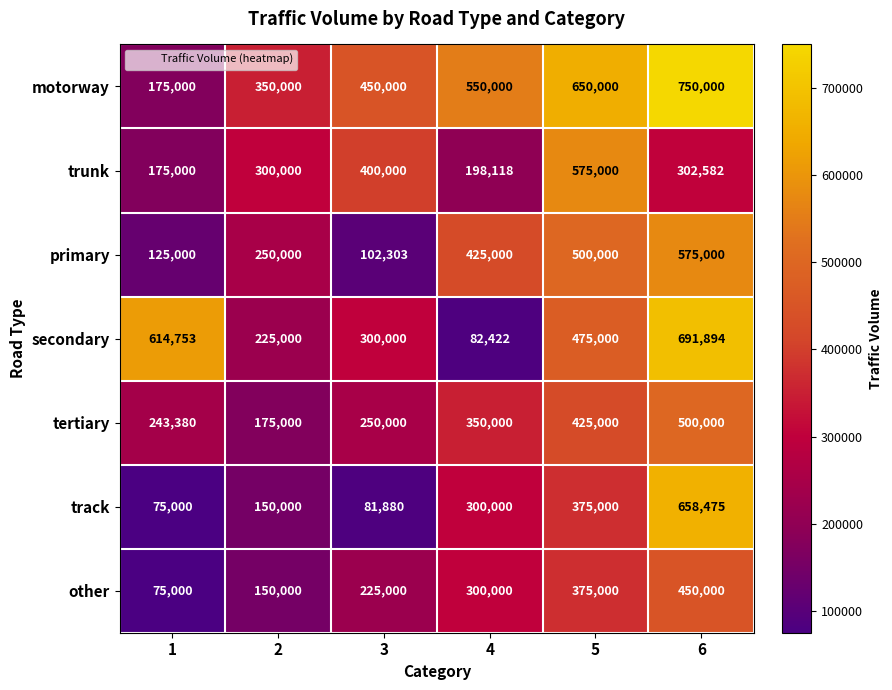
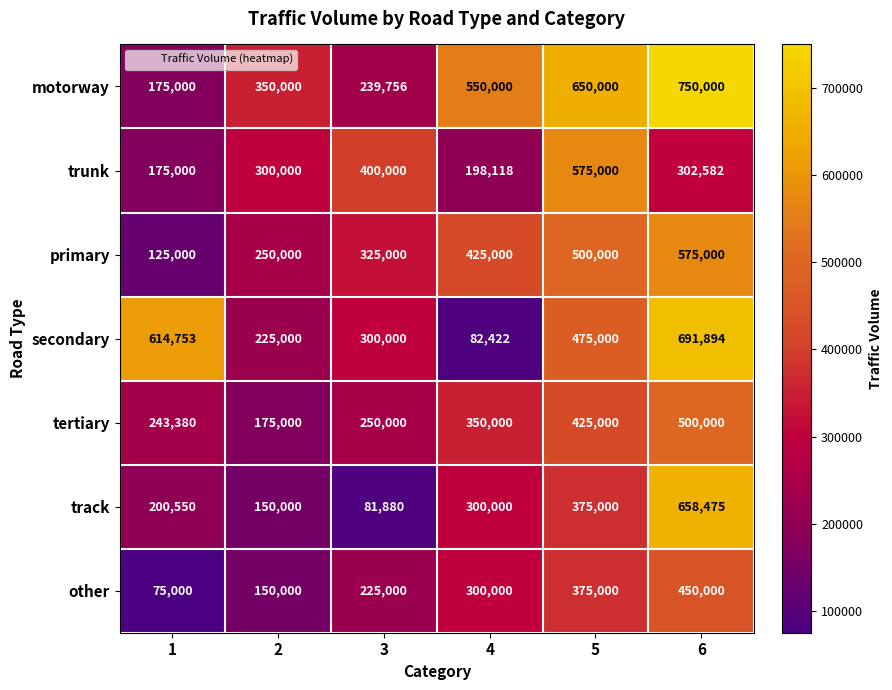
motorway, 3: 450,000 -> 239,756
primary, 3: 102,303 -> 325,000
track, 1: 75,000 -> 200,550
